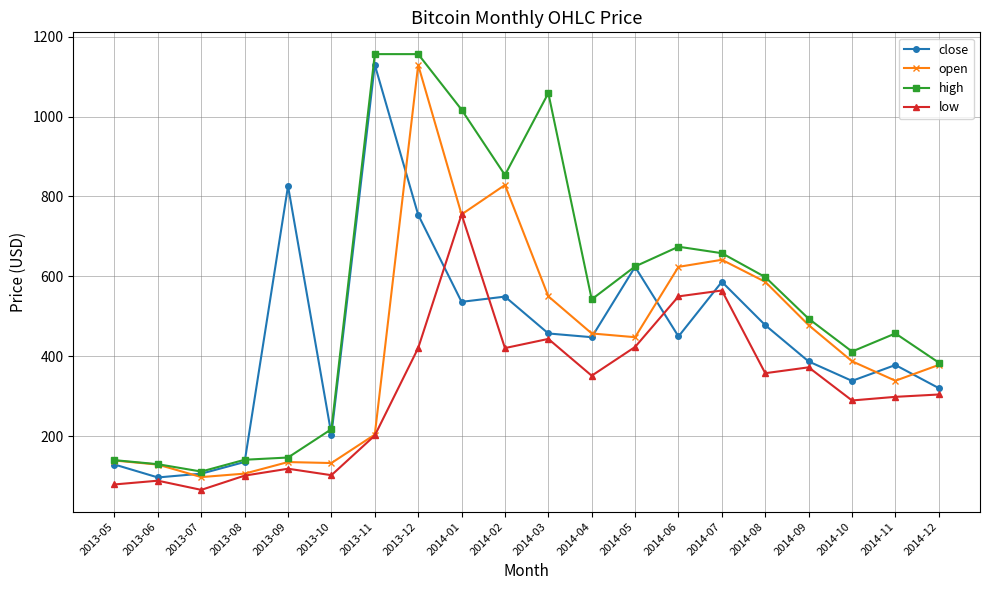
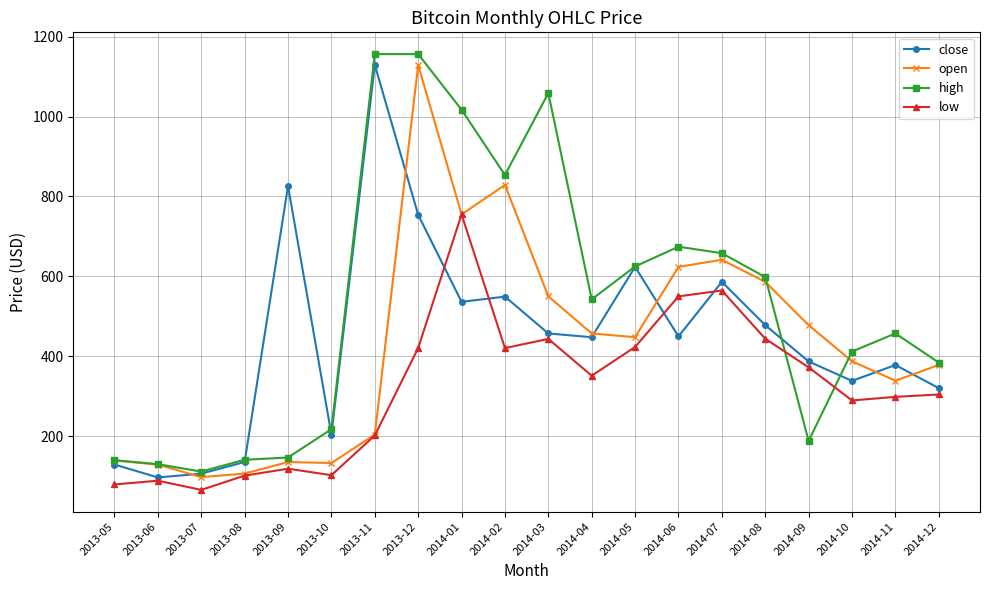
low, 2014-08: 360 -> 440
high, 2014-09: 490 -> 190
